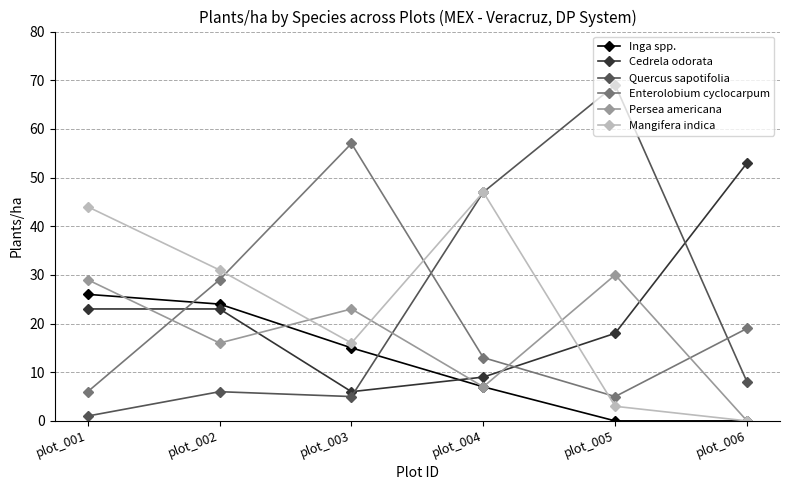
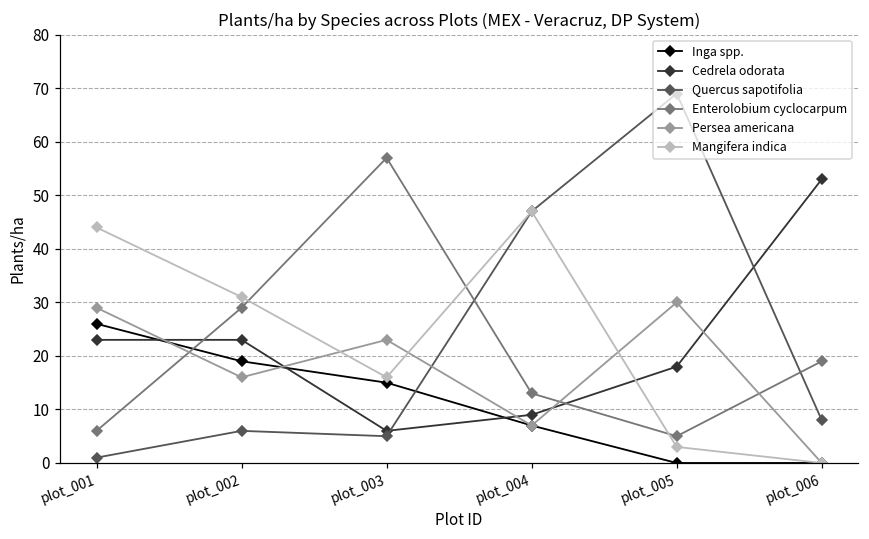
Inga spp., plot_002: 24 -> 19
